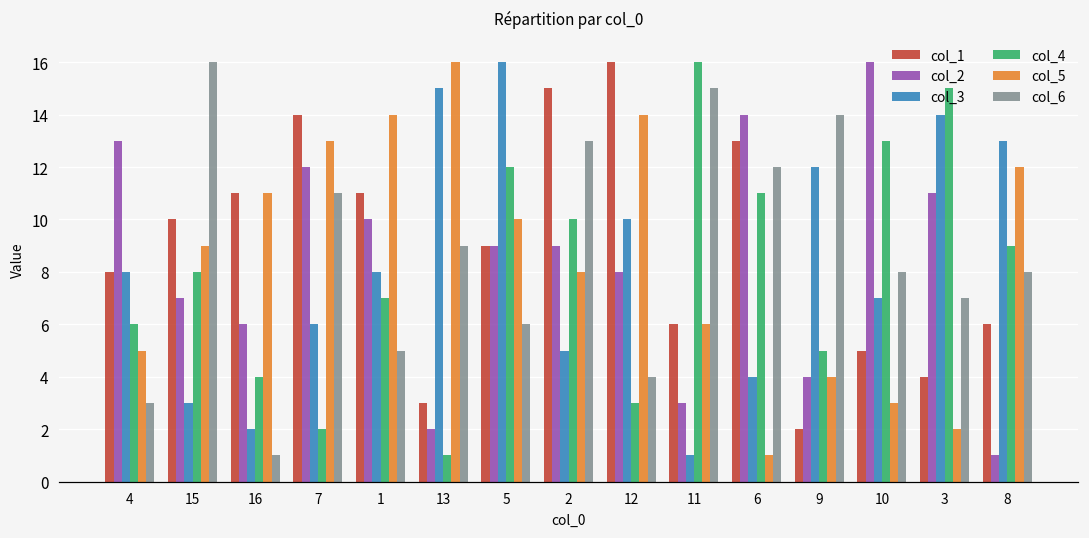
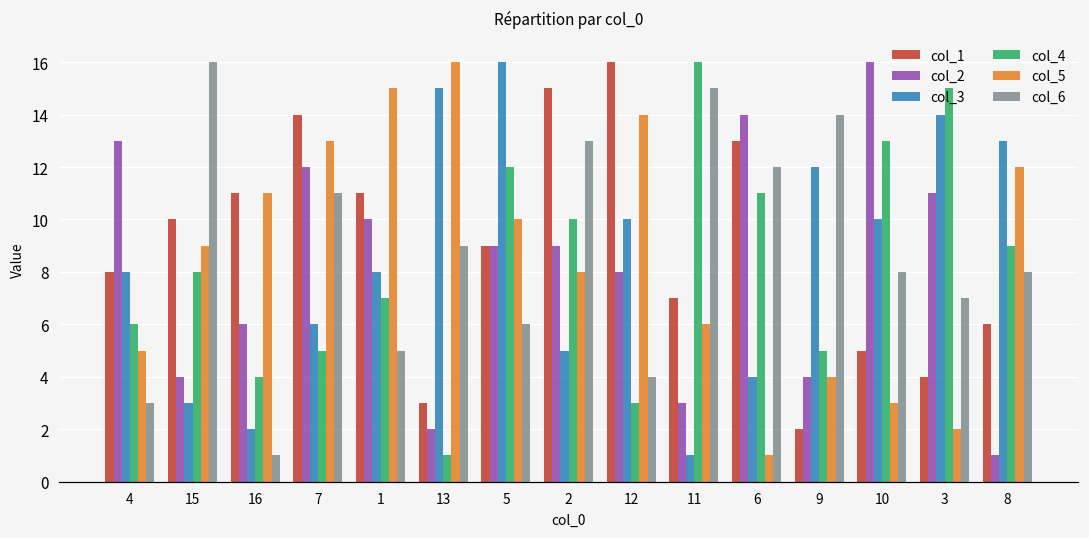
col_2, 15: 7 -> 4
col_4, 7: 2 -> 5
col_5, 1: 14 -> 15
col_1, 11: 6 -> 7
col_3, 10: 7 -> 10
